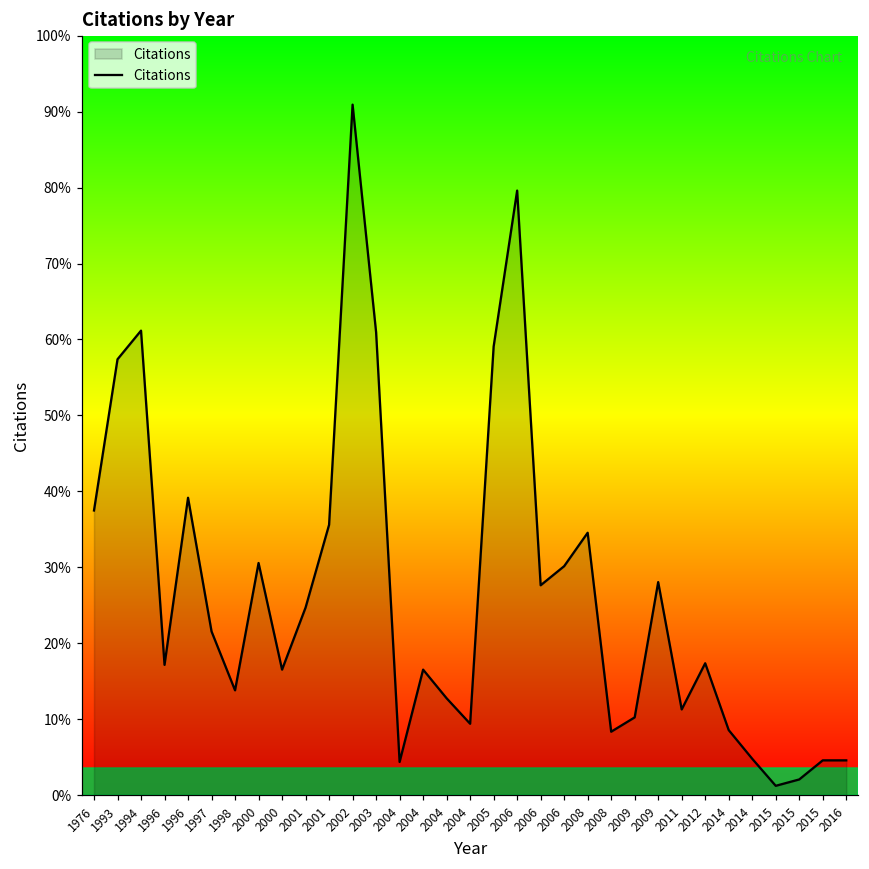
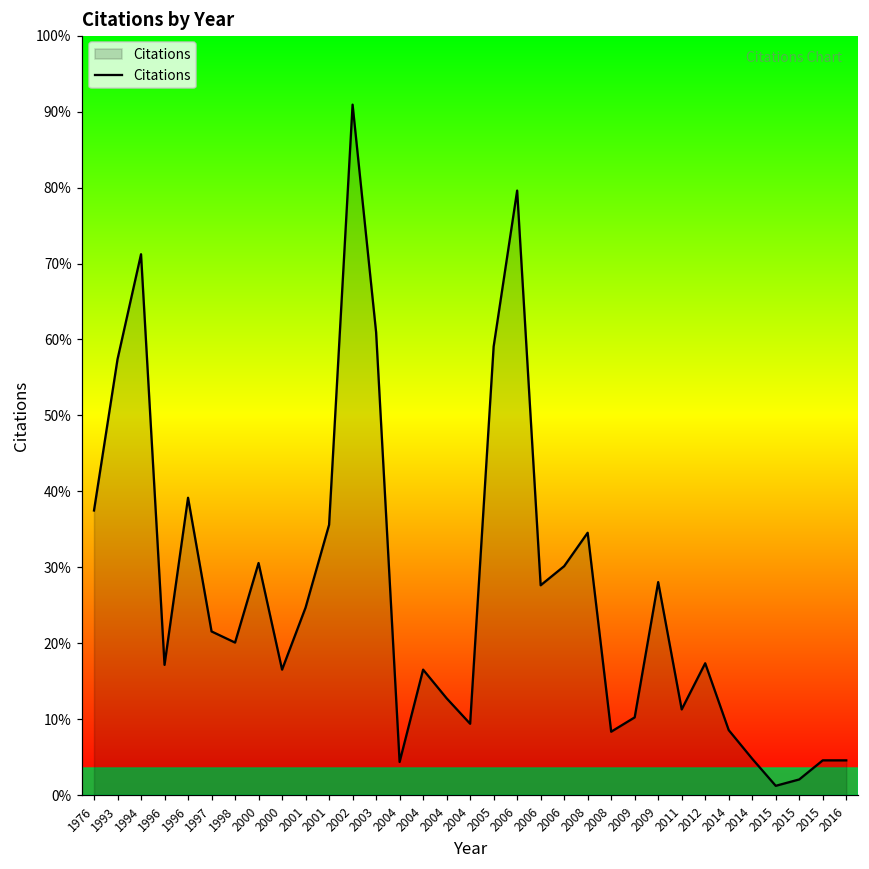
1994: 61% -> 71%
1998: 14% -> 20%
